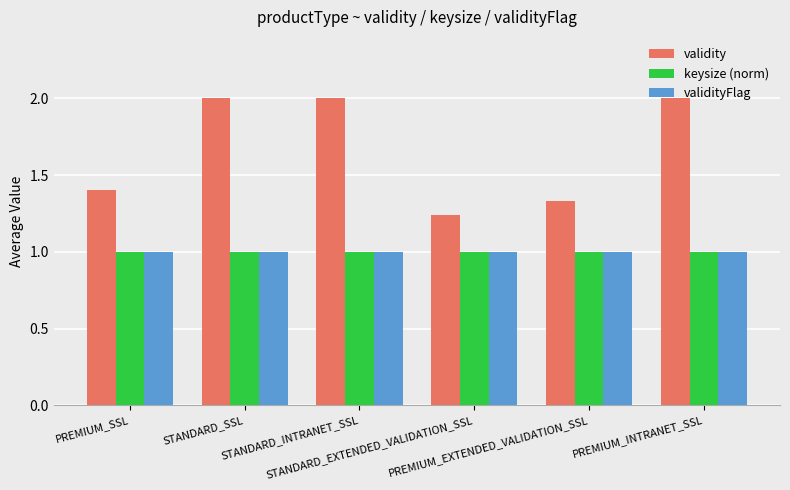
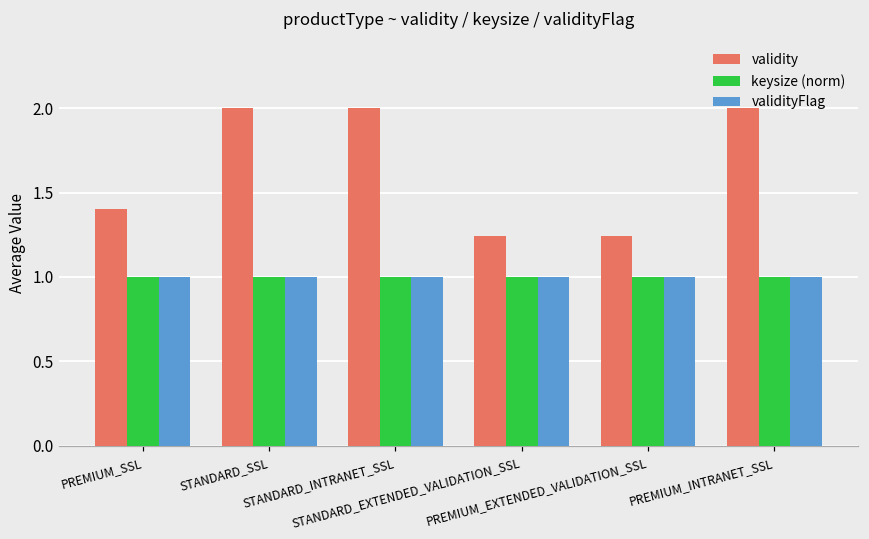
validity, PREMIUM_EXTENDED_VALIDATION_SSL: 1.33 -> 1.24
